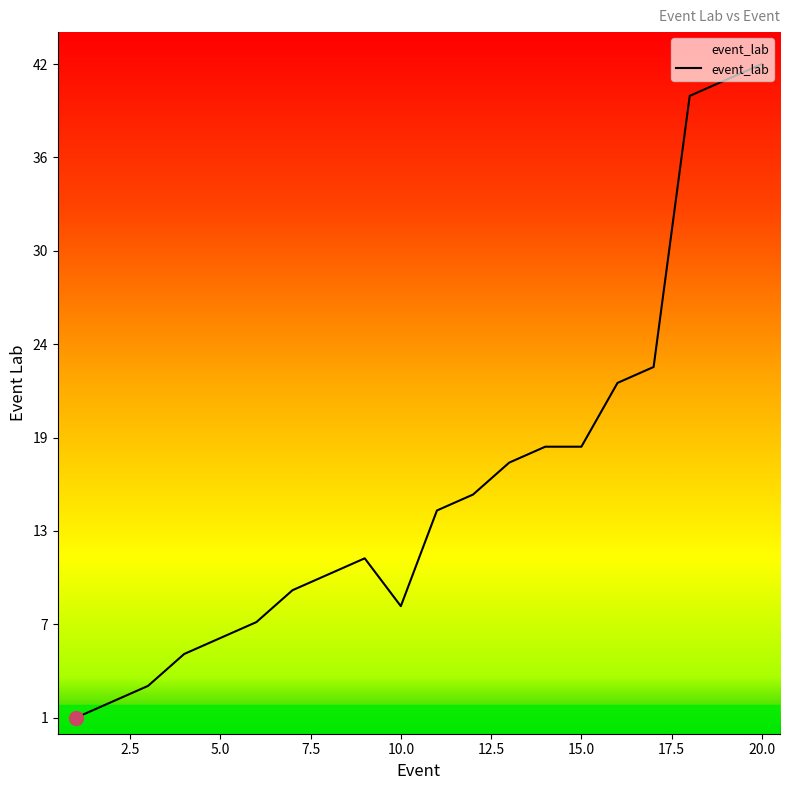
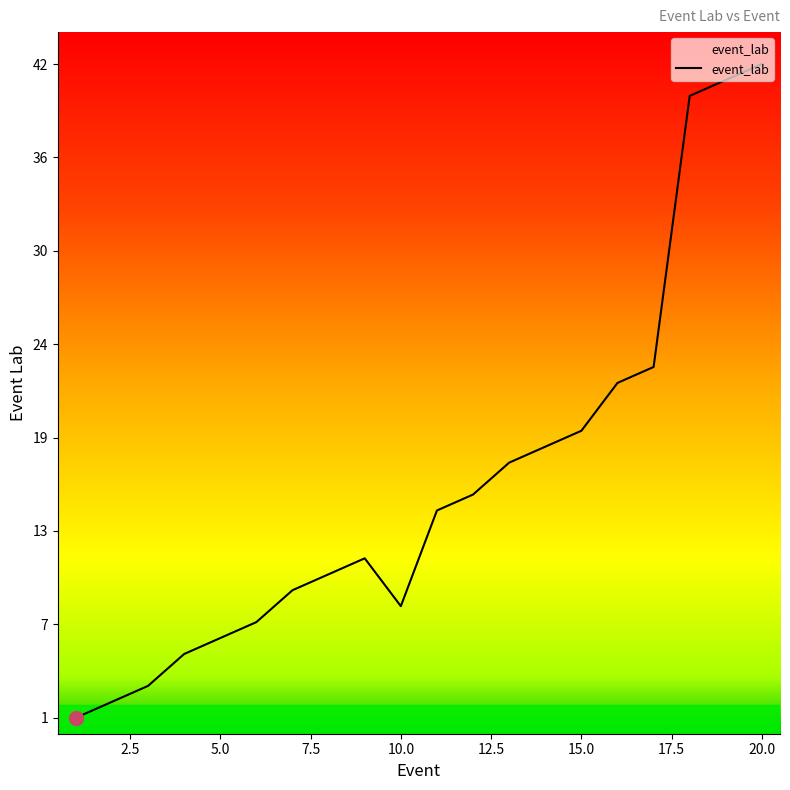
event_lab, 15.0: 18 -> 19
